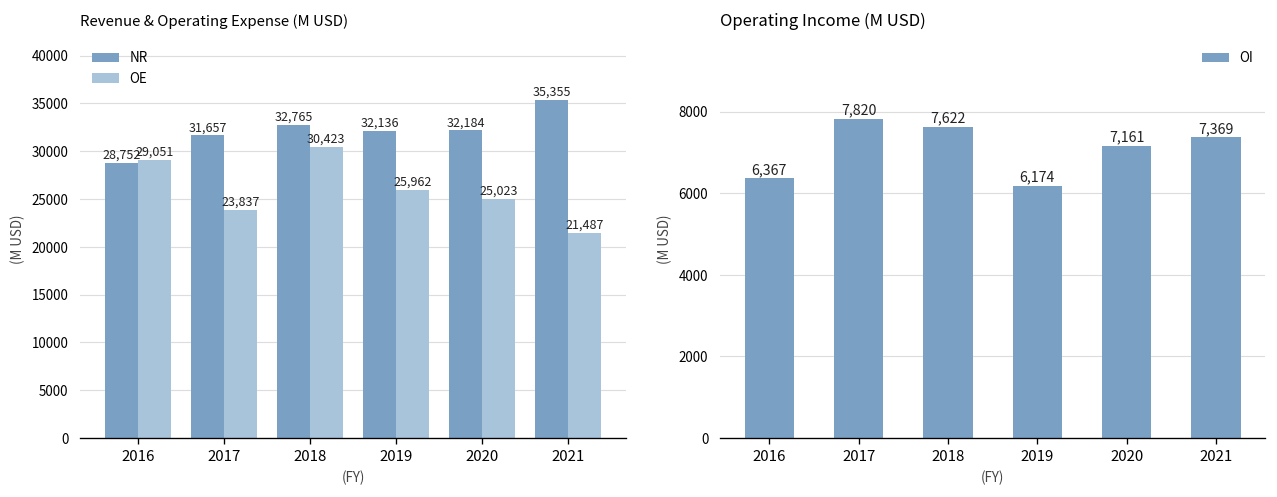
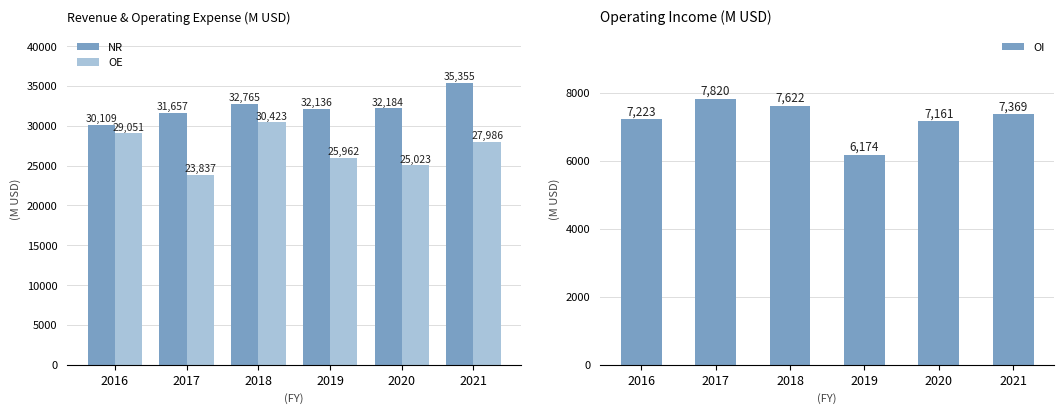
Revenue & Operating Expense (M USD), NR, 2016: 28,752 -> 30,109
Revenue & Operating Expense (M USD), OE, 2021: 21,487 -> 27,986
Operating Income (M USD), 2016: 6,367 -> 7,223
